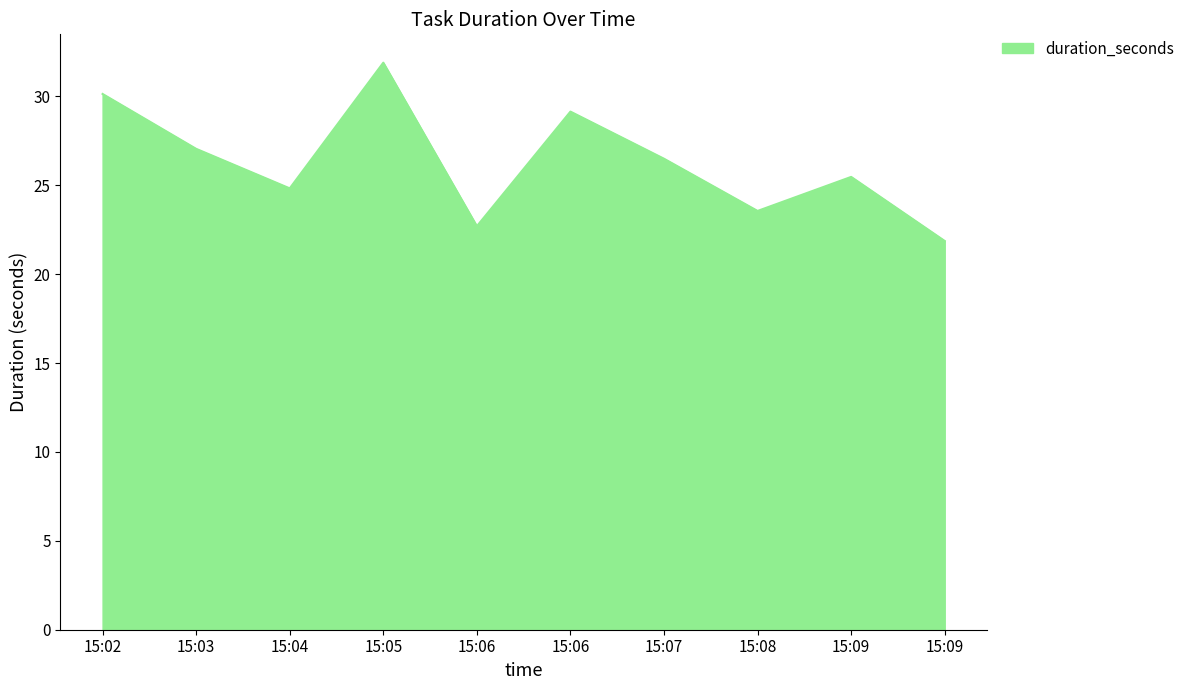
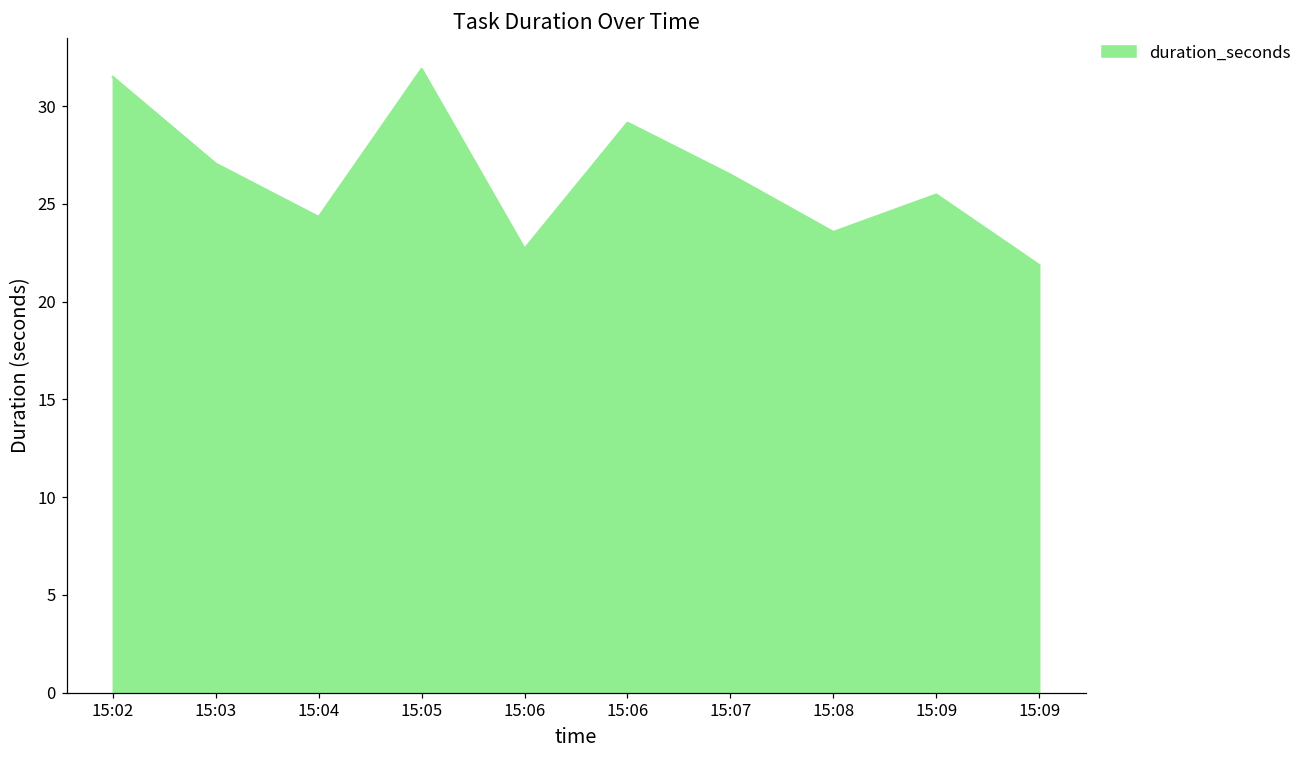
15:02: 30.1 -> 31.5
15:04: 24.8 -> 24.3
